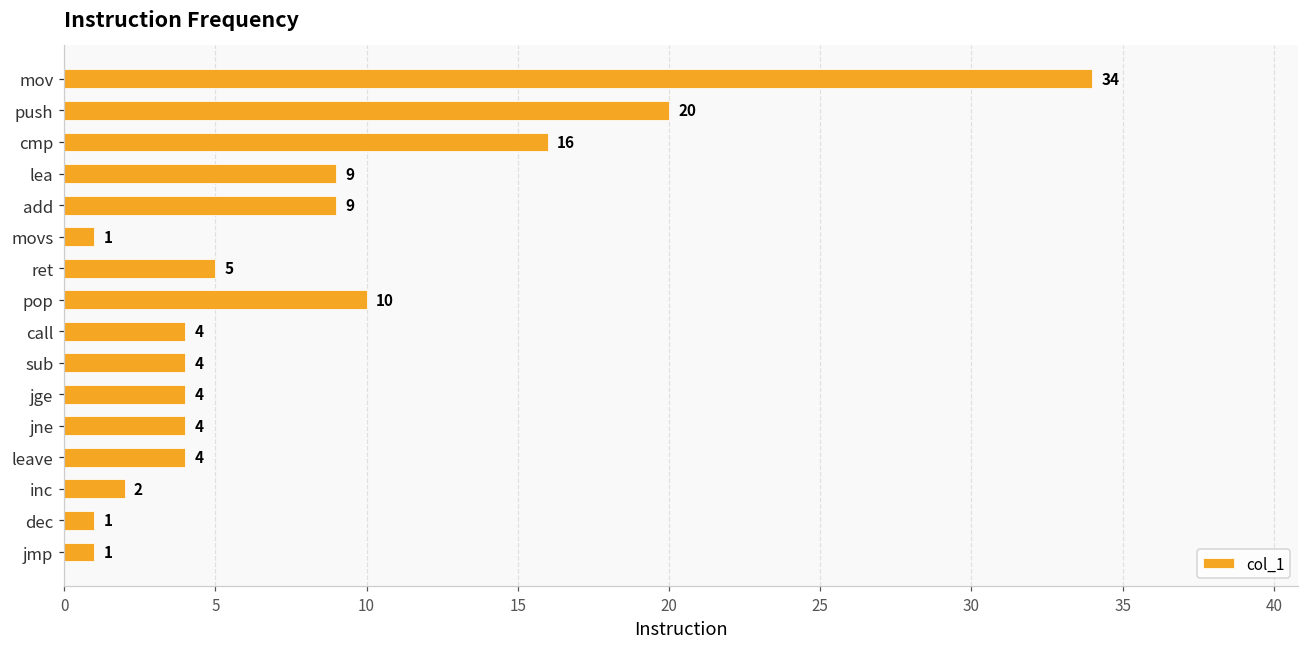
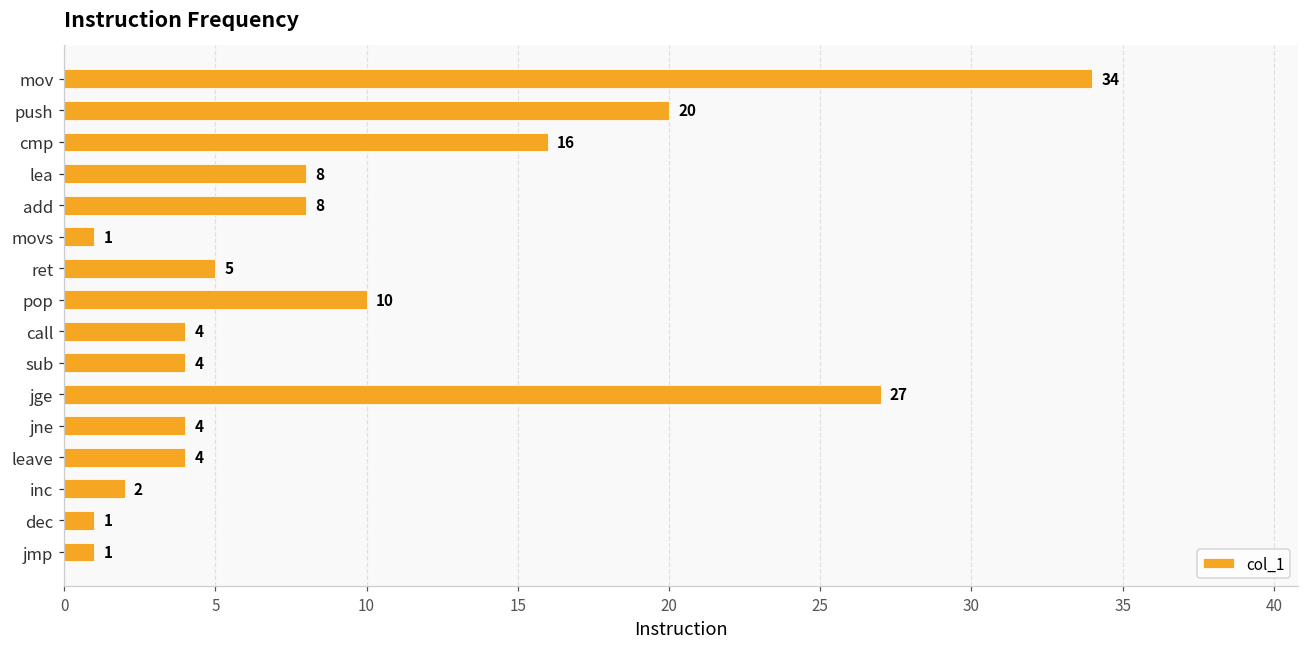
lea: 9 -> 8
add: 9 -> 8
jge: 4 -> 27
